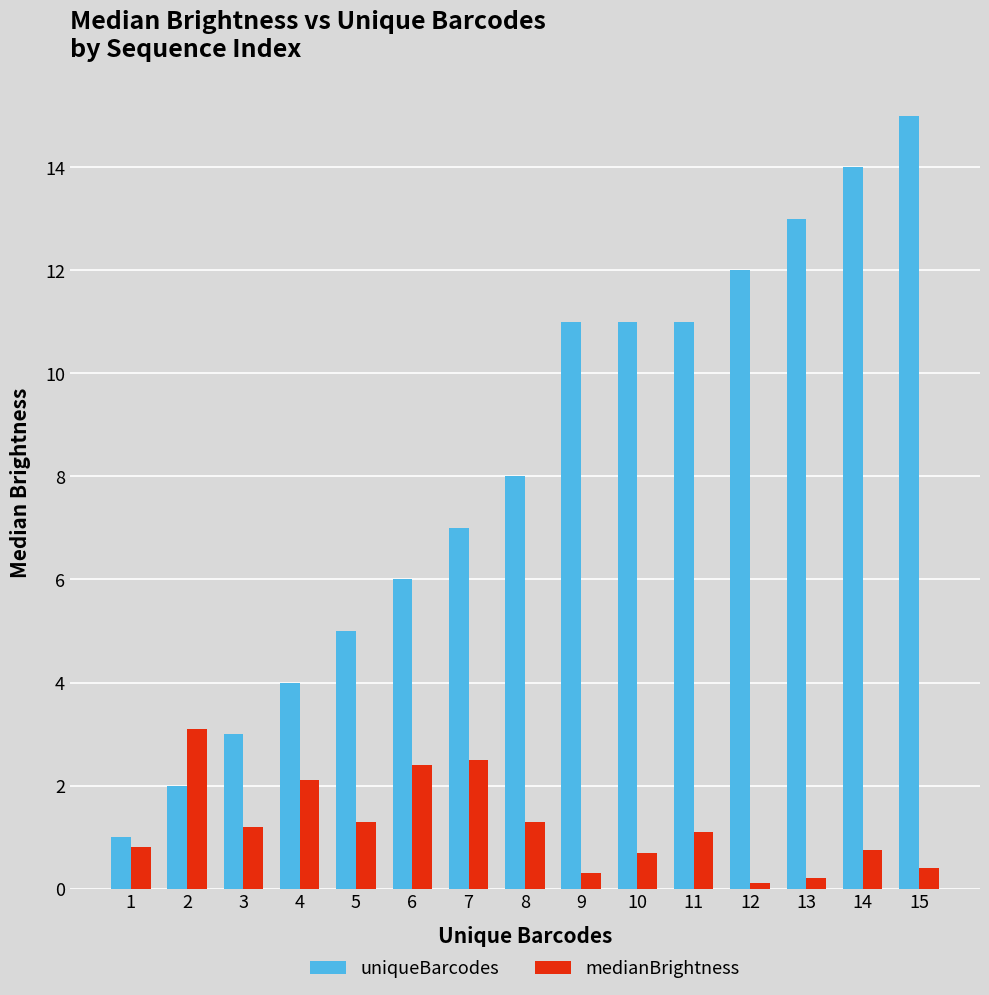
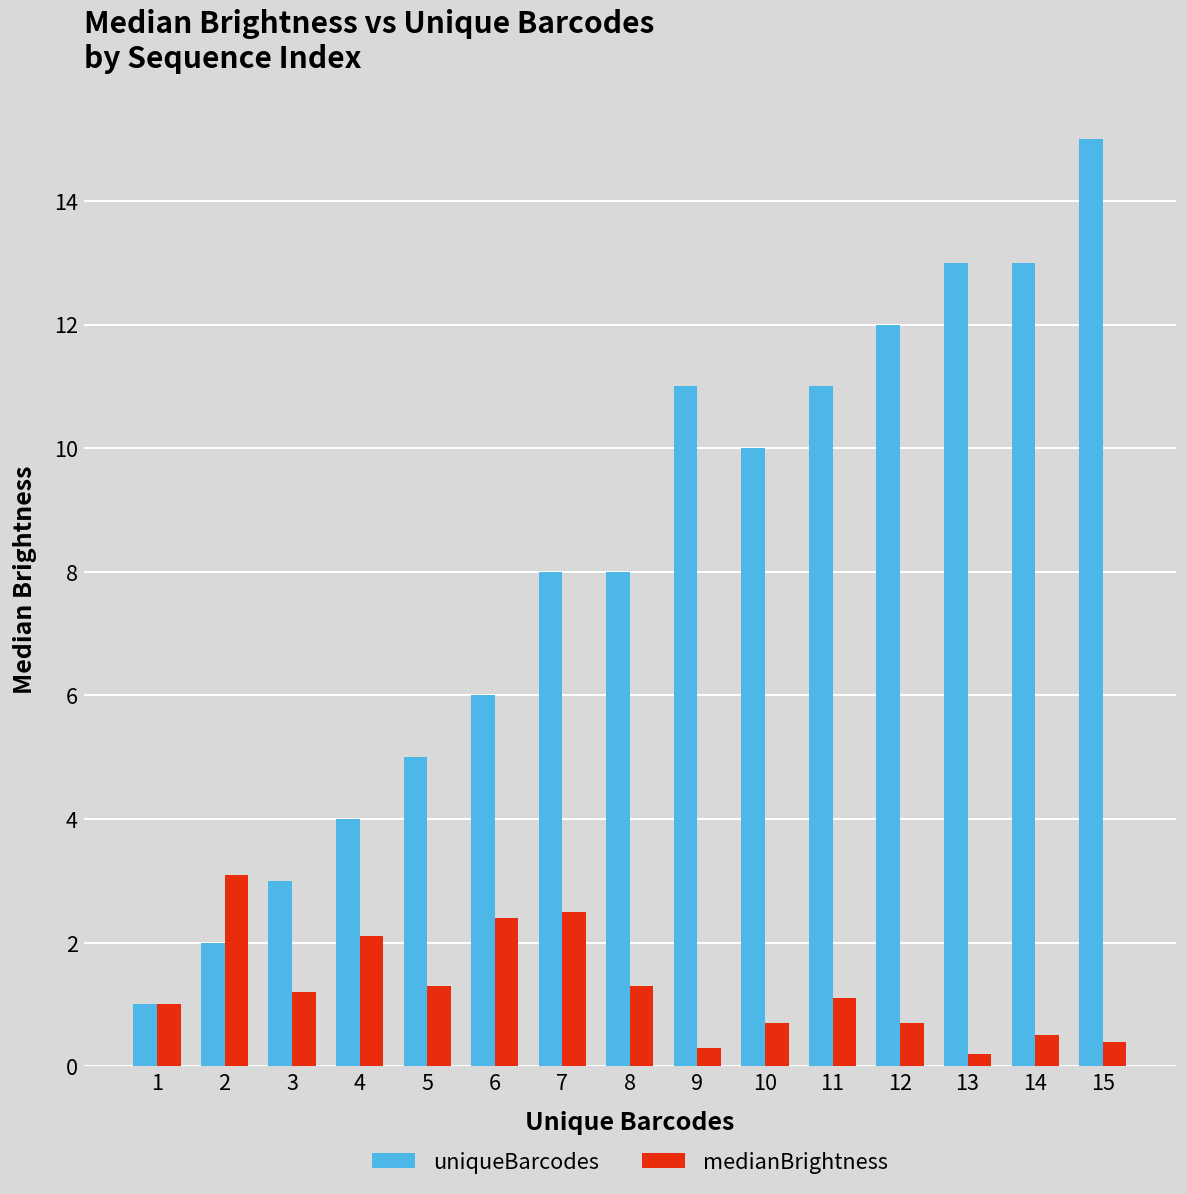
medianBrightness, 1: 0.8 -> 1.0
uniqueBarcodes, 7: 7 -> 8
uniqueBarcodes, 10: 11 -> 10
medianBrightness, 12: 0.1 -> 0.7
uniqueBarcodes, 14: 14 -> 13
medianBrightness, 14: 0.8 -> 0.5
